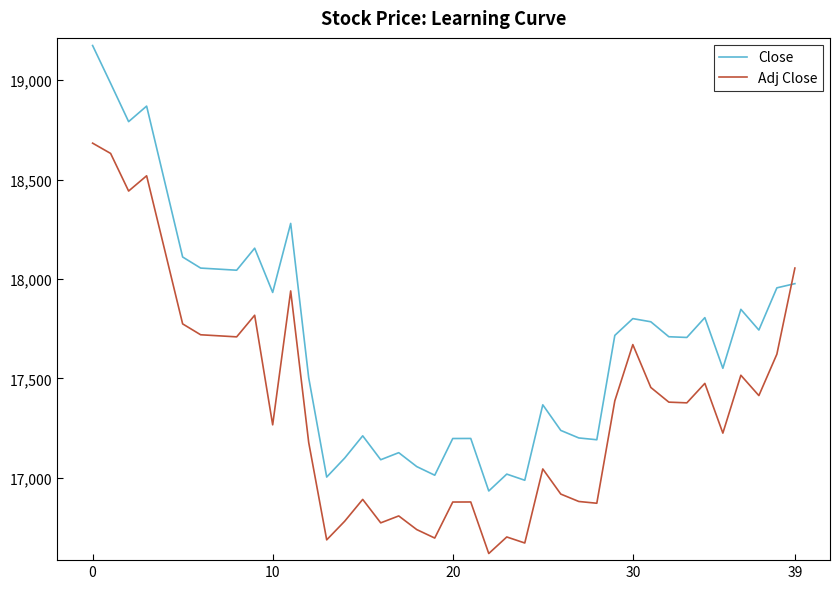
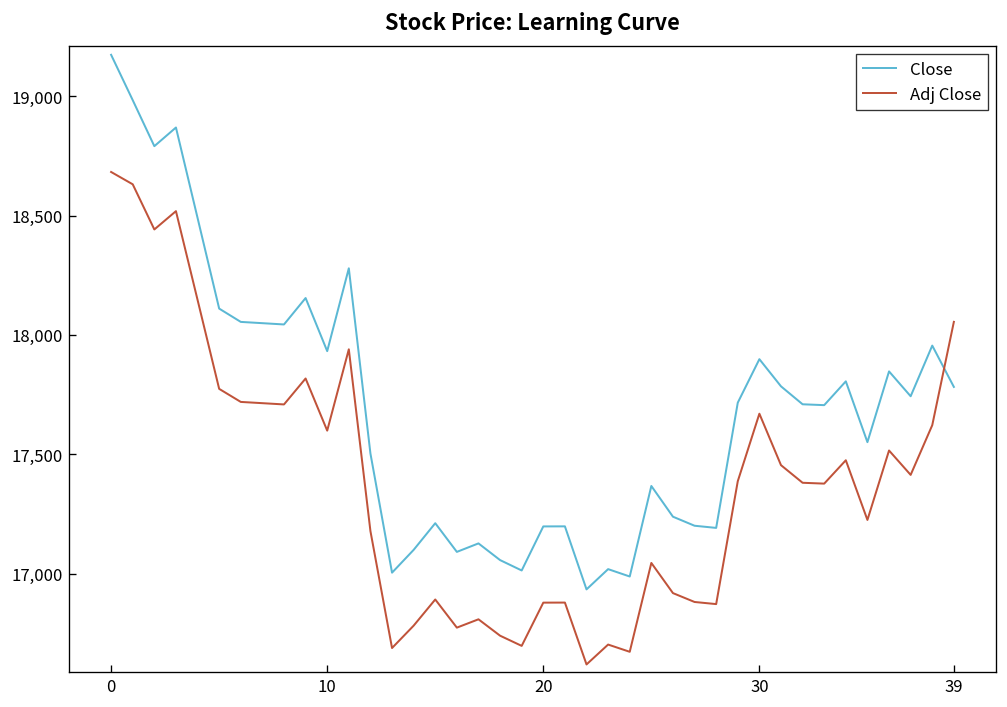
Adj Close, 10: 17,270 -> 17,600
Close, 30: 17,800 -> 17,900
Close, 39: 17,980 -> 17,780
